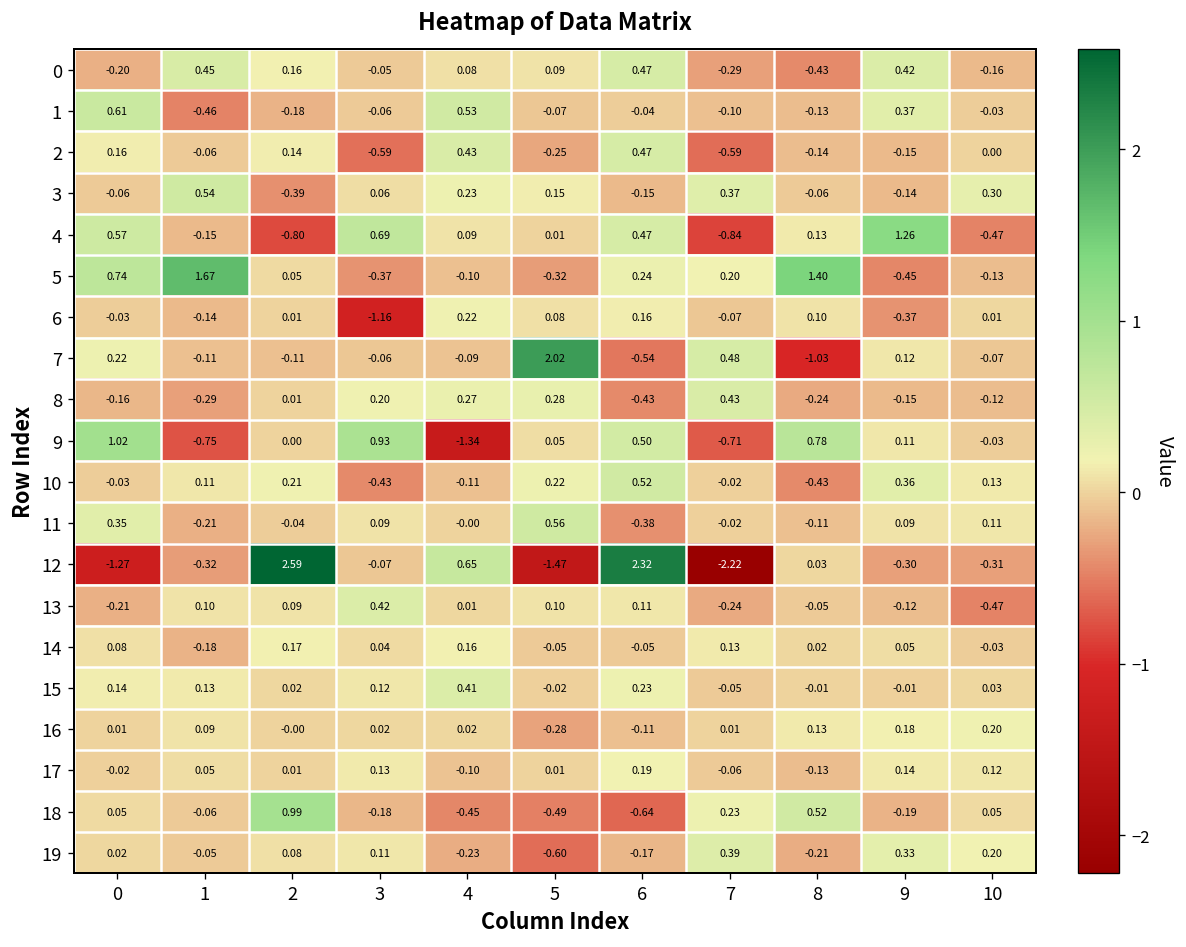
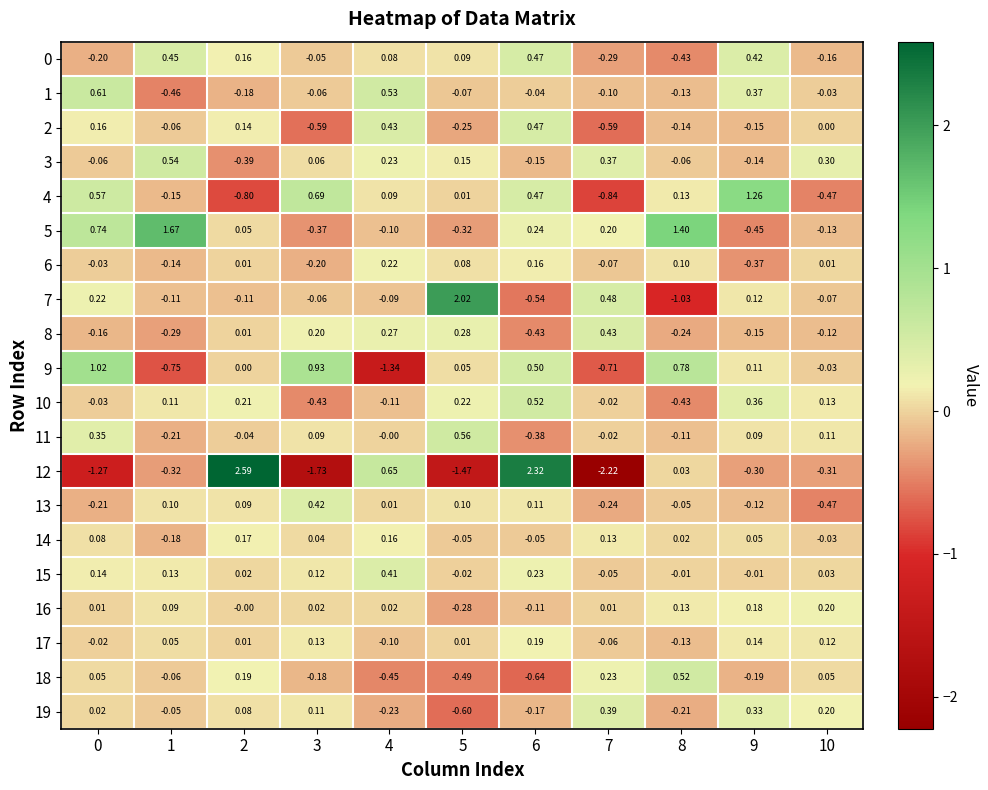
6, 3: -1.16 -> -0.20
12, 3: -0.07 -> -1.73
18, 2: 0.99 -> 0.19
